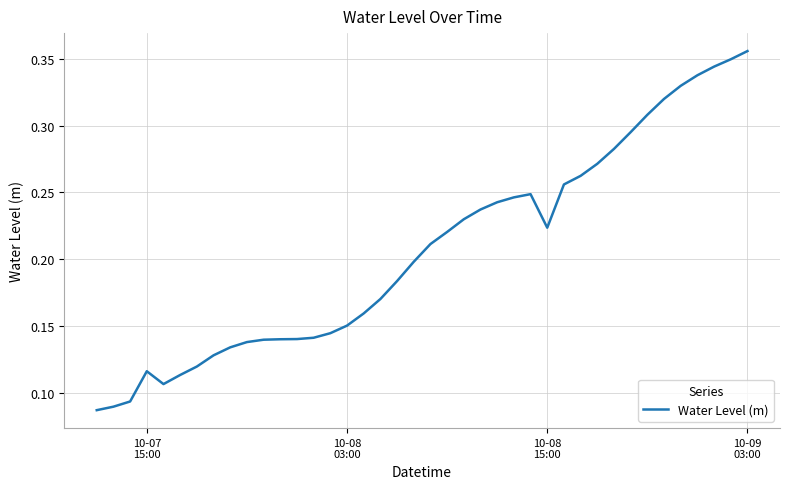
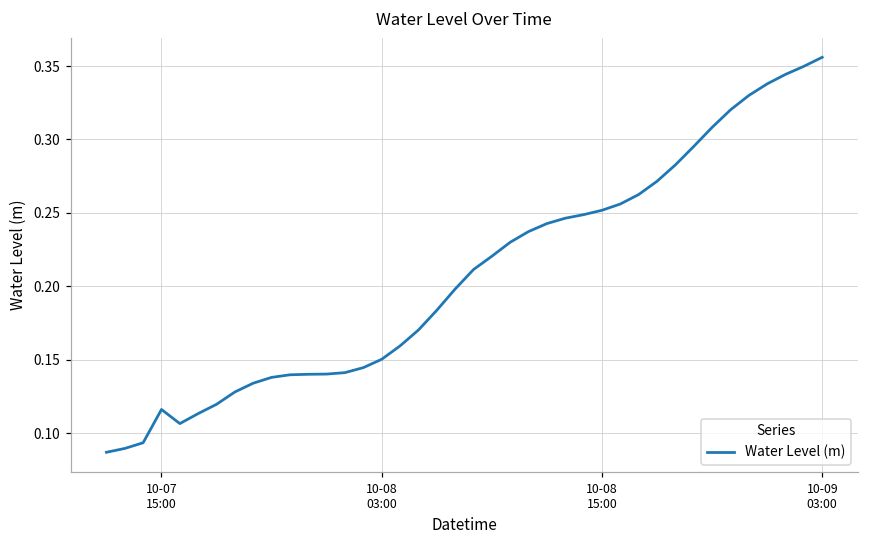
10-08 15:00: 0.224 -> 0.252
